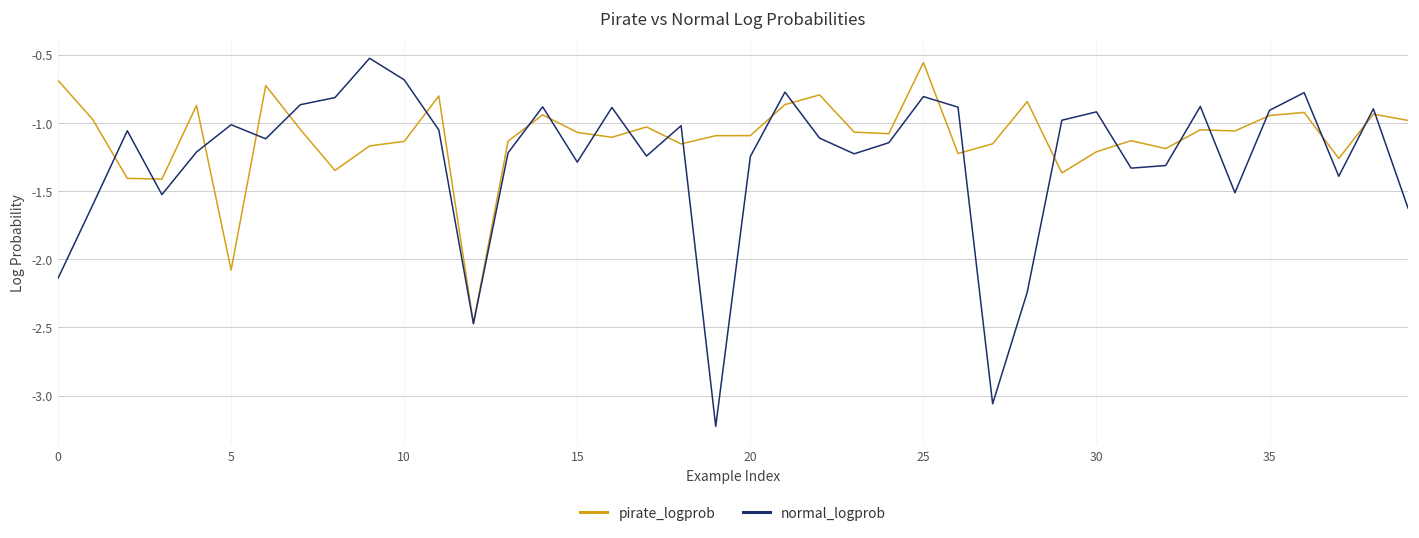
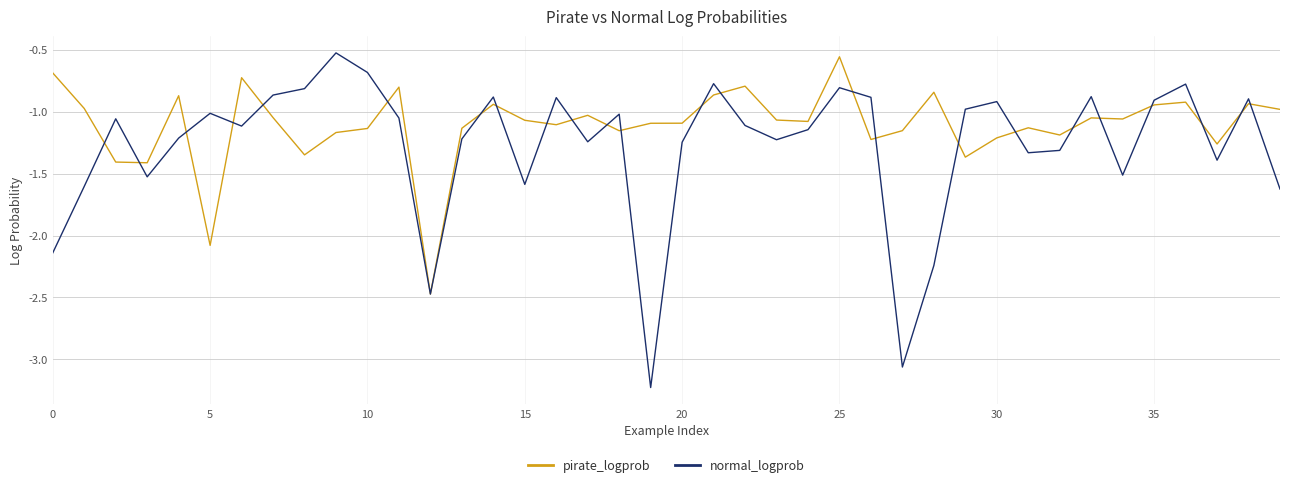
normal_logprob, 15: -1.29 -> -1.59
